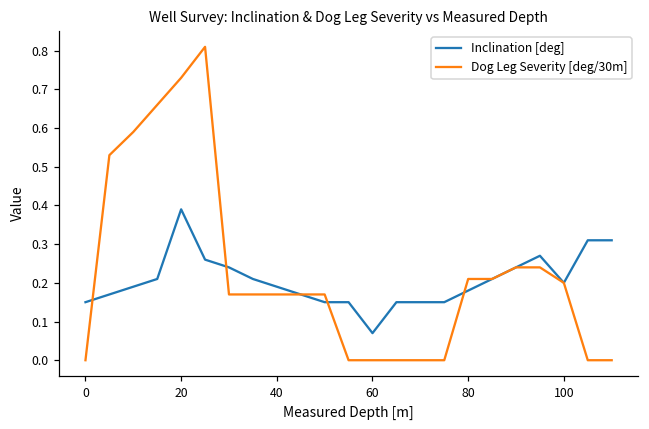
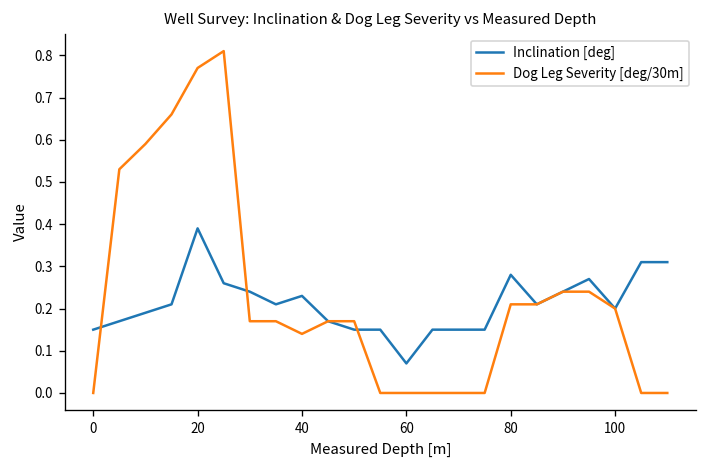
Dog Leg Severity [deg/30m], 20: 0.73 -> 0.77
Inclination [deg], 40: 0.19 -> 0.23
Dog Leg Severity [deg/30m], 40: 0.17 -> 0.14
Inclination [deg], 80: 0.18 -> 0.28
